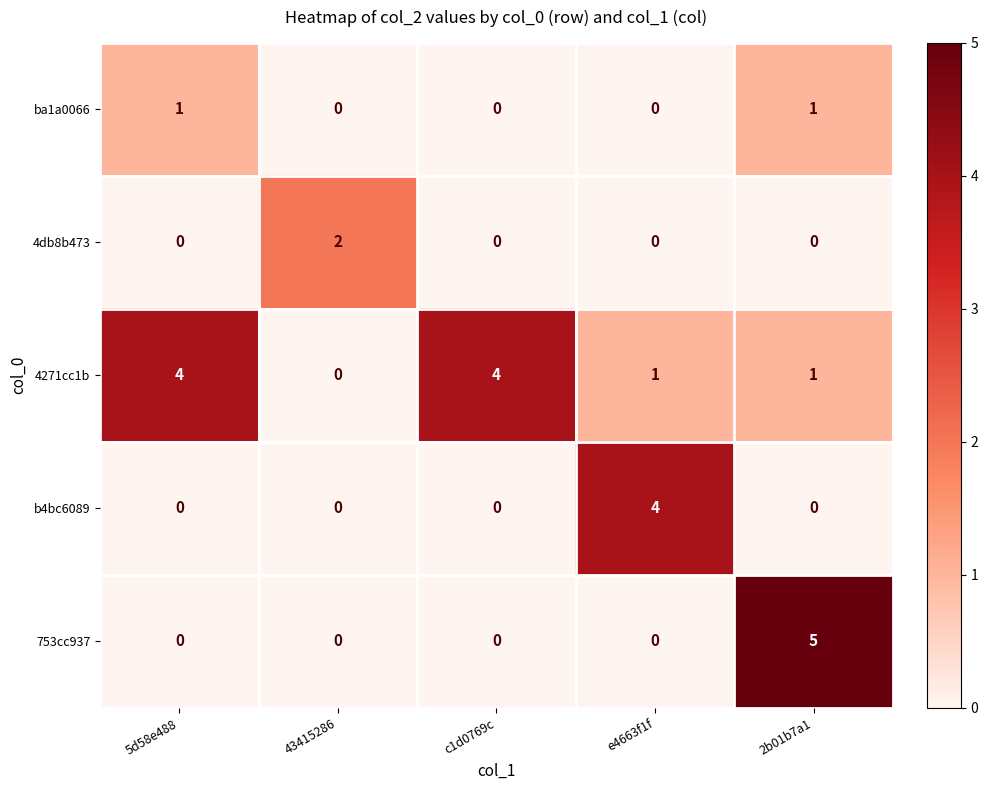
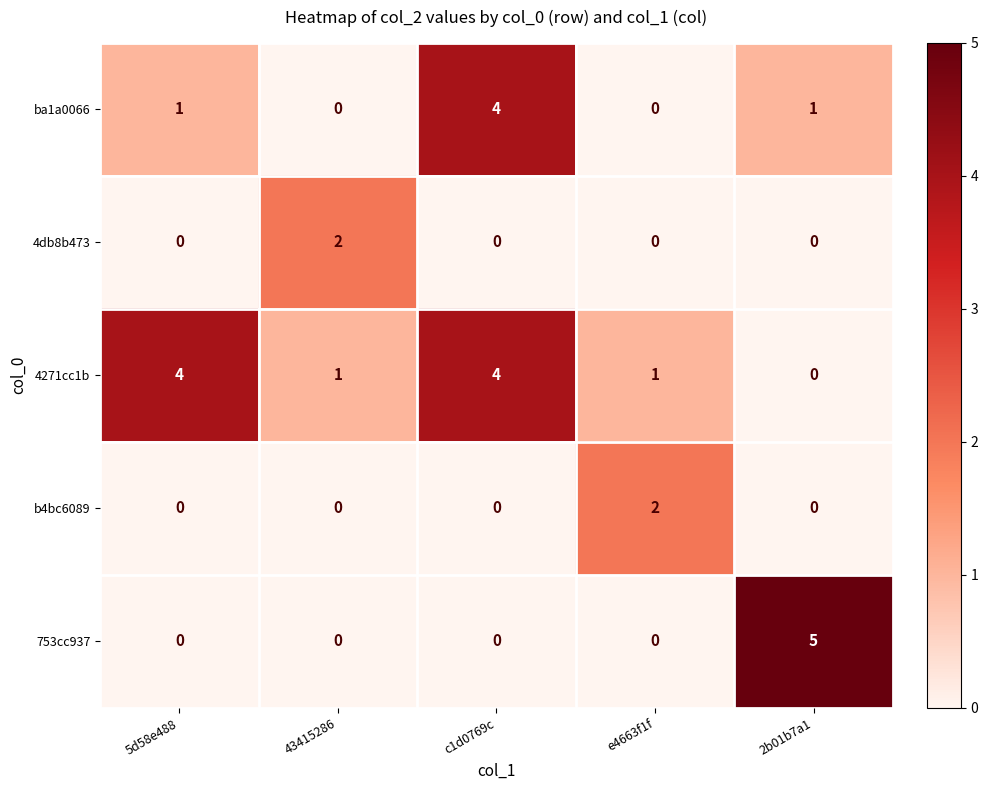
ba1a0066, c1d0769c: 0 -> 4
4271cc1b, 43415286: 0 -> 1
4271cc1b, 2b01b7a1: 1 -> 0
b4bc6089, e4663f1f: 4 -> 2
